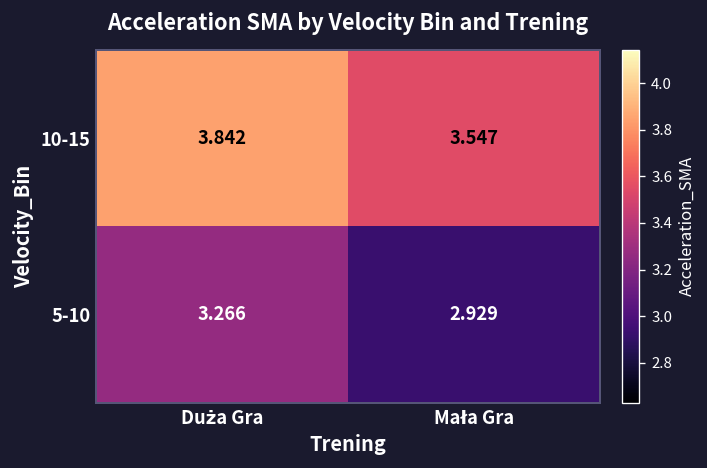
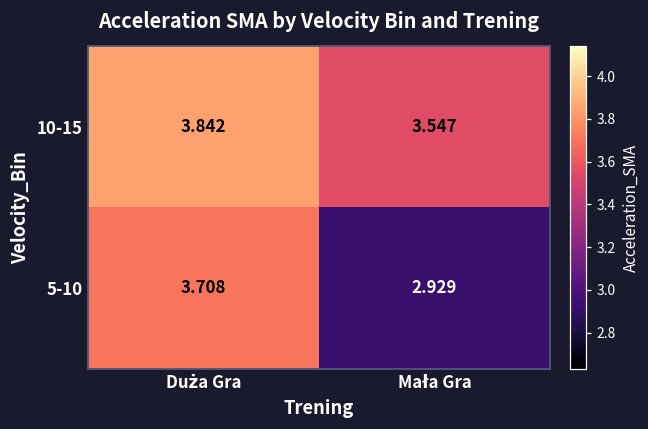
5-10, Duża Gra: 3.266 -> 3.708
